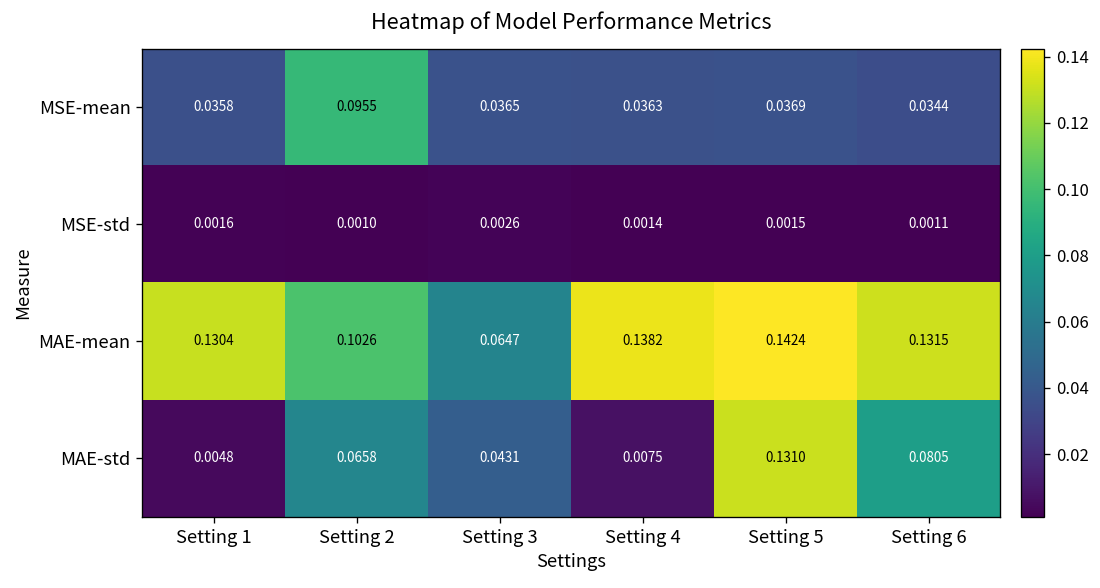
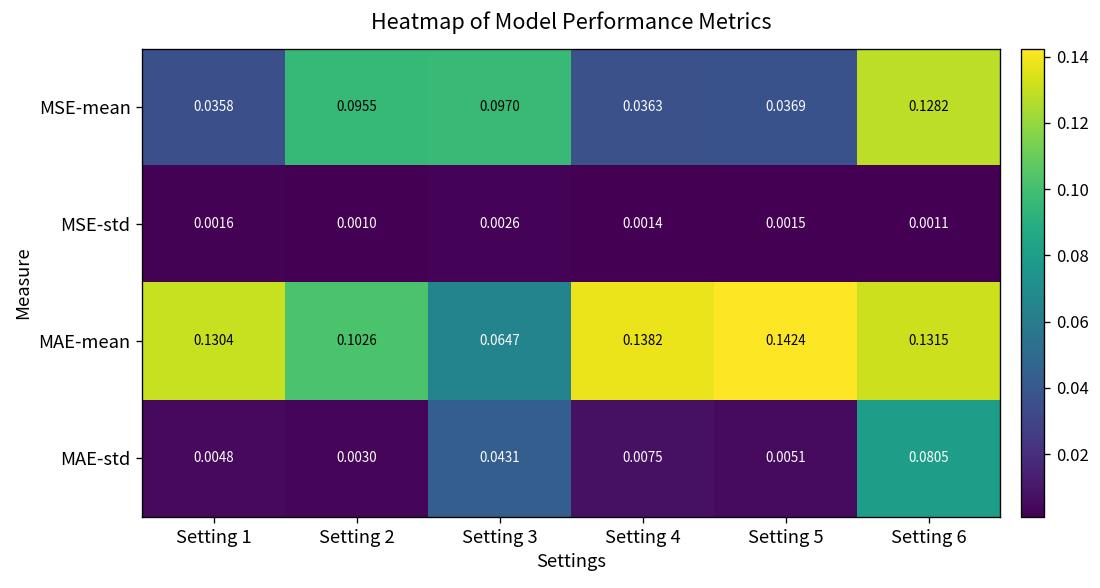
MSE-mean, Setting 3: 0.0365 -> 0.0970
MSE-mean, Setting 6: 0.0344 -> 0.1282
MAE-std, Setting 2: 0.0658 -> 0.0030
MAE-std, Setting 5: 0.1310 -> 0.0051
